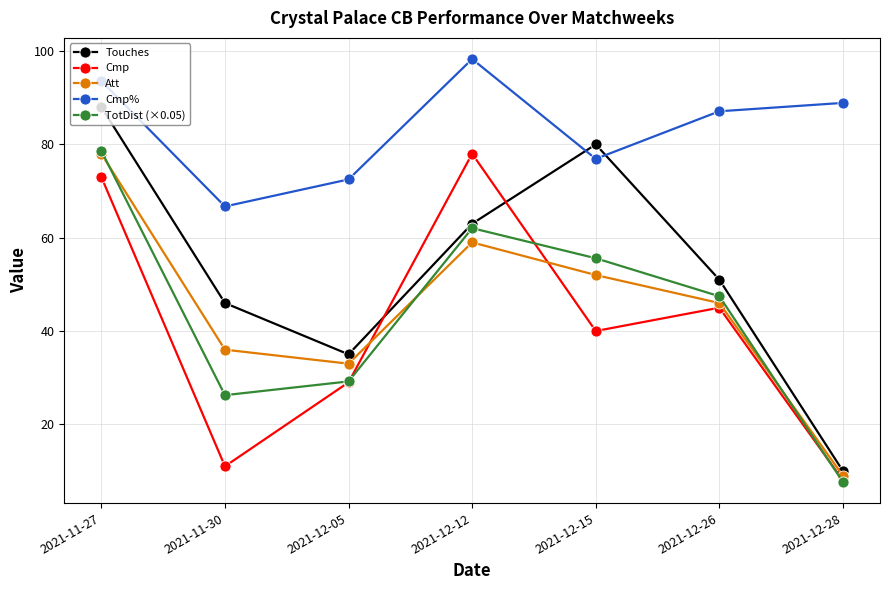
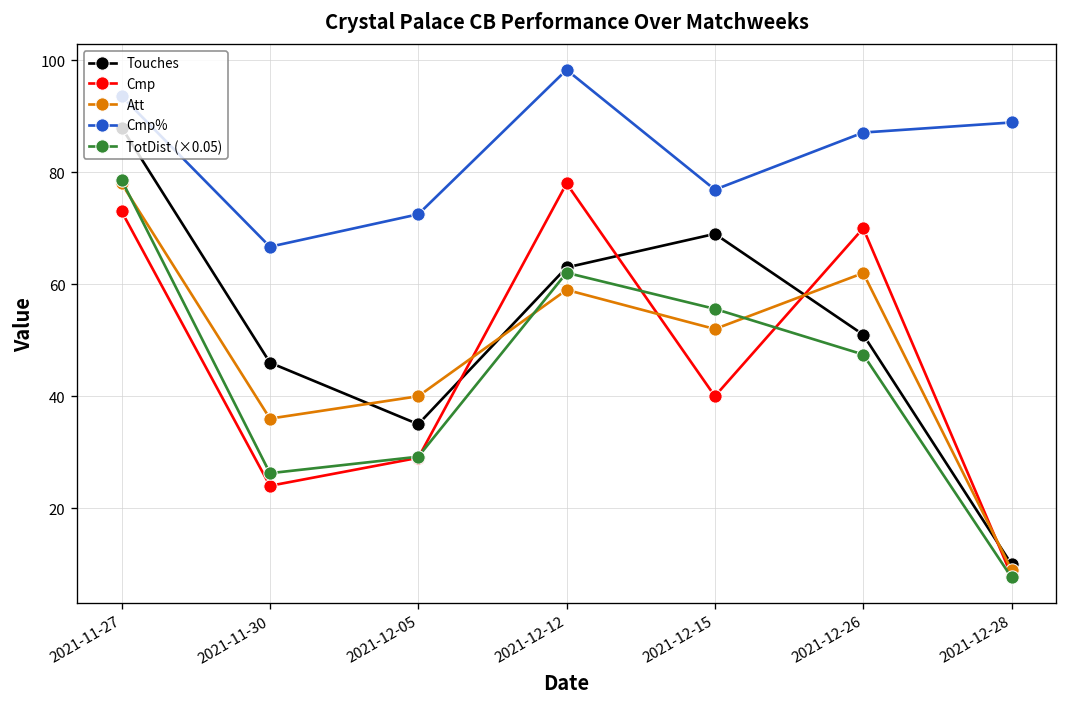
Cmp, 2021-11-30: 11 -> 24
Att, 2021-12-05: 33 -> 40
Touches, 2021-12-15: 80 -> 69
Cmp, 2021-12-26: 45 -> 70
Att, 2021-12-26: 46 -> 62
